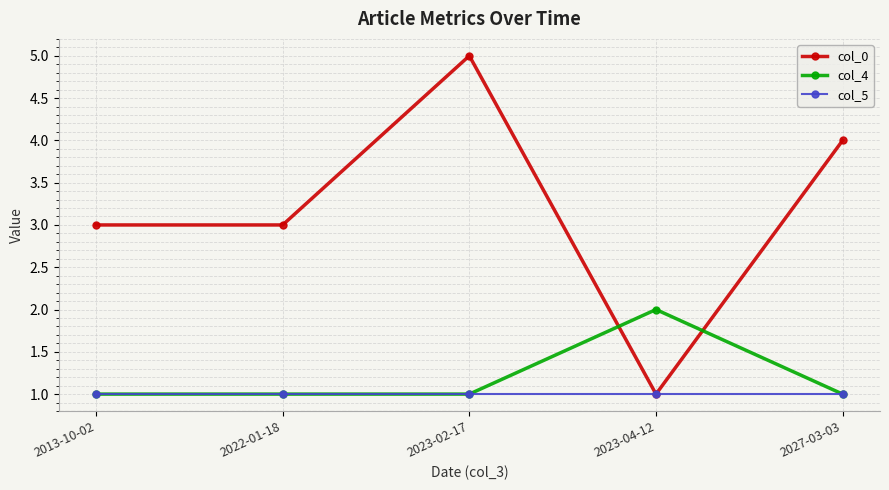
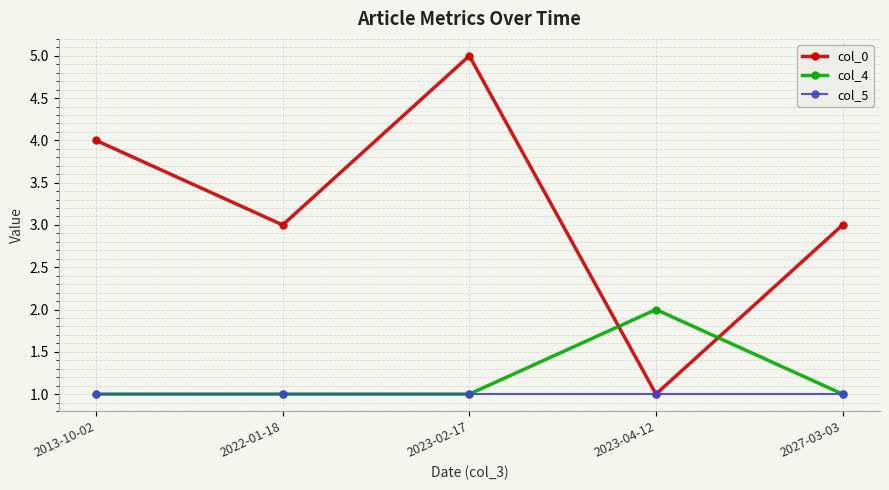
col_0, 2013-10-02: 3 -> 4
col_0, 2027-03-03: 4 -> 3
